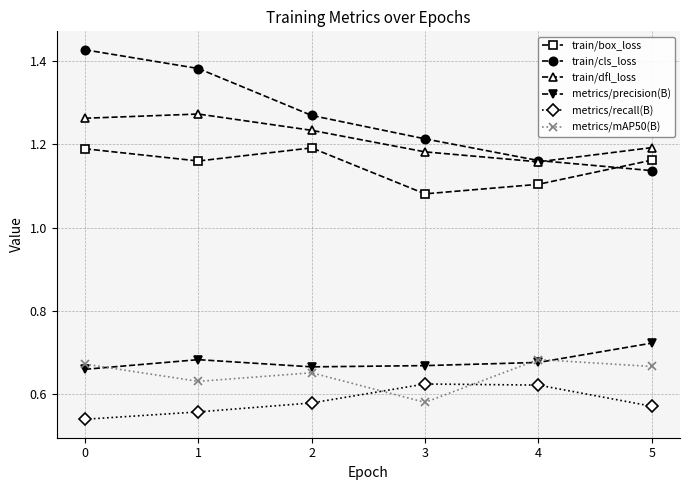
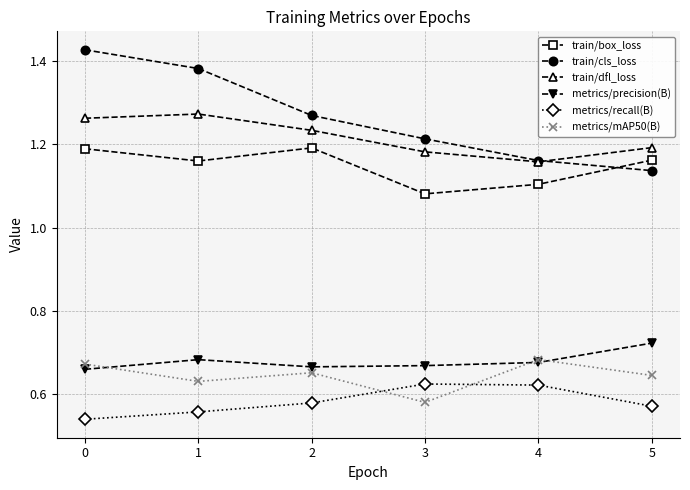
metrics/mAP50(B), 5: 0.67 -> 0.65
